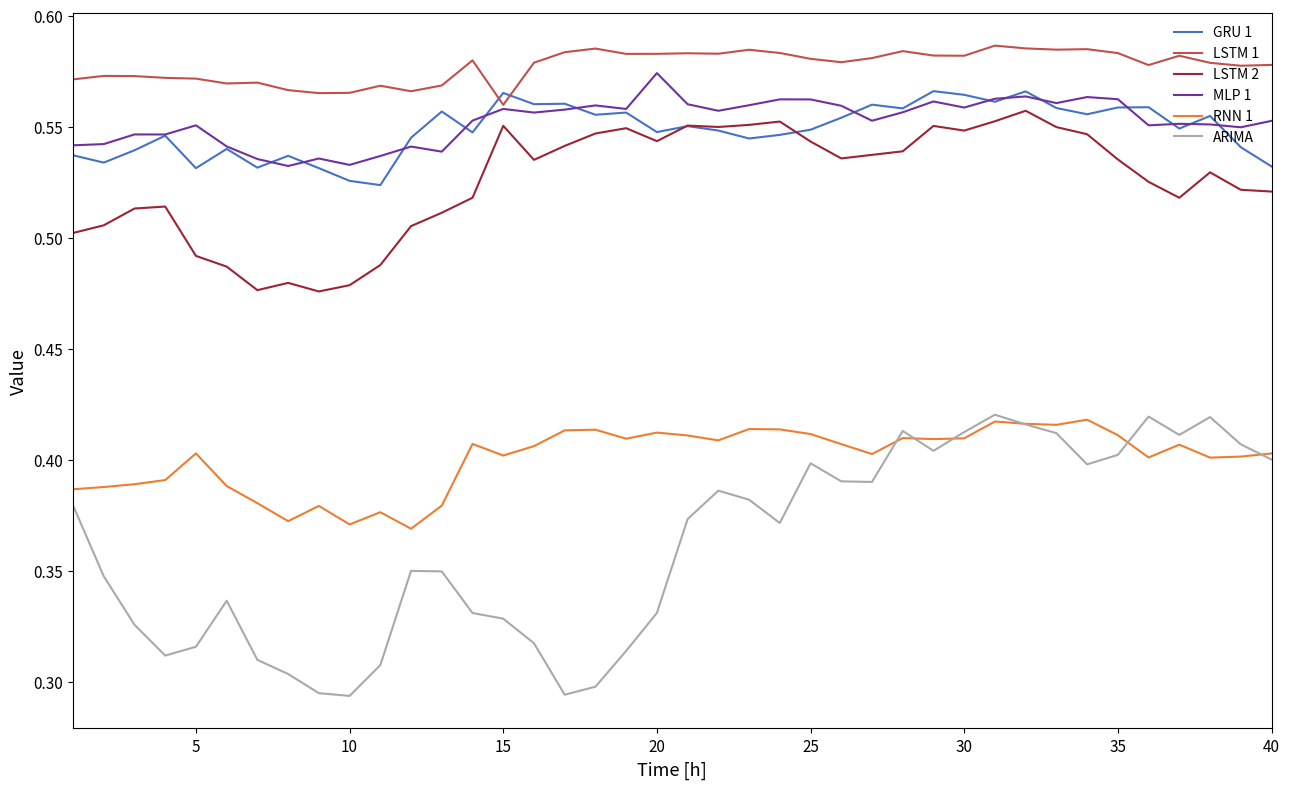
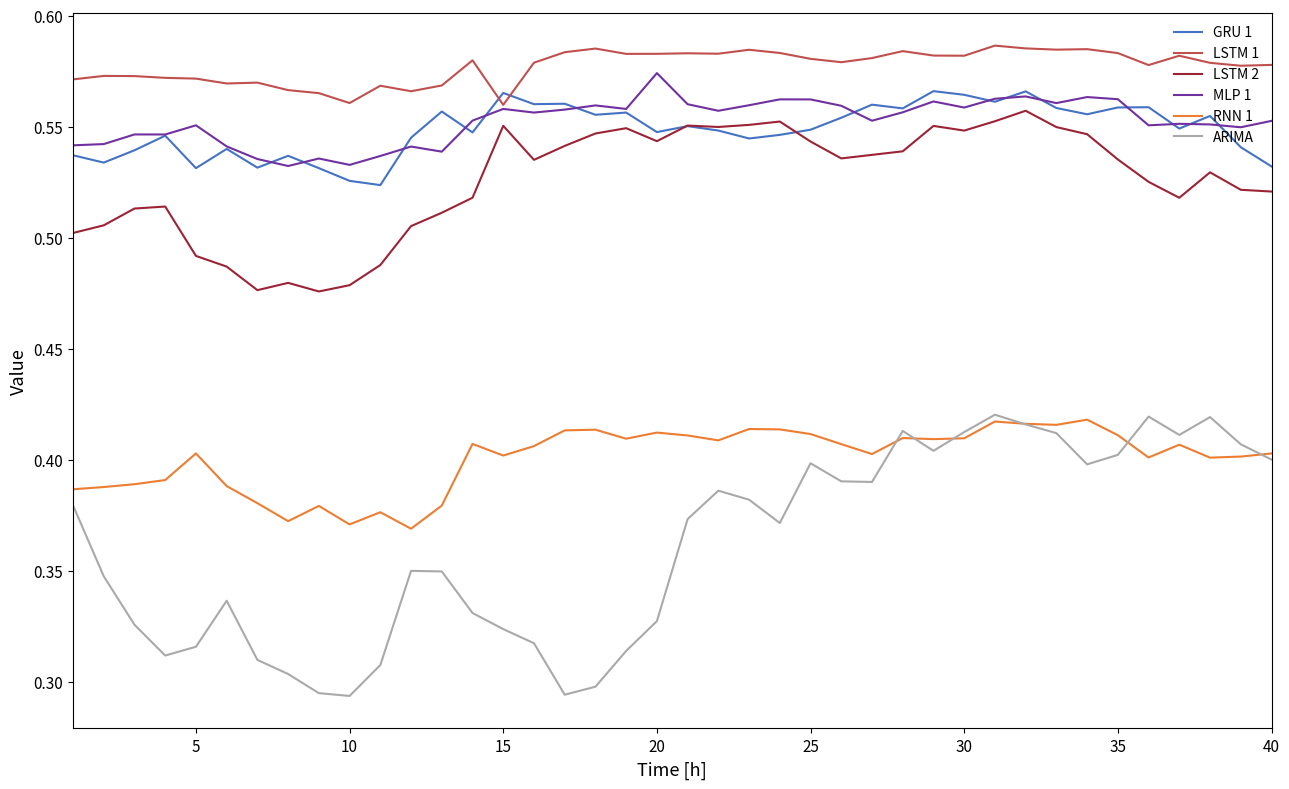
LSTM 1, 10: 0.565 -> 0.561
ARIMA, 15: 0.329 -> 0.324
ARIMA, 20: 0.331 -> 0.327
